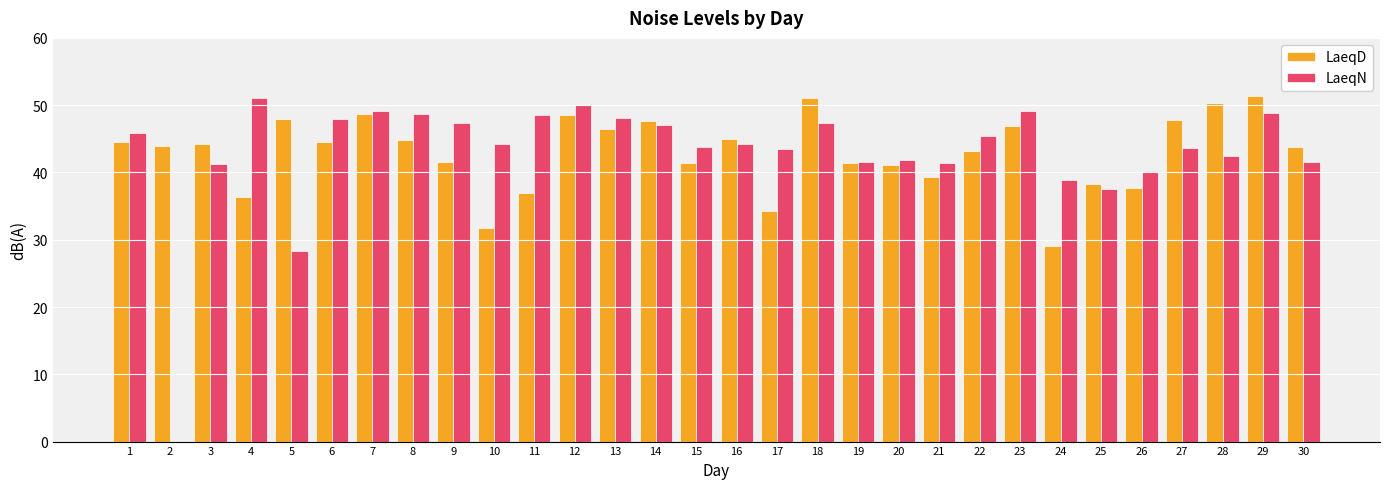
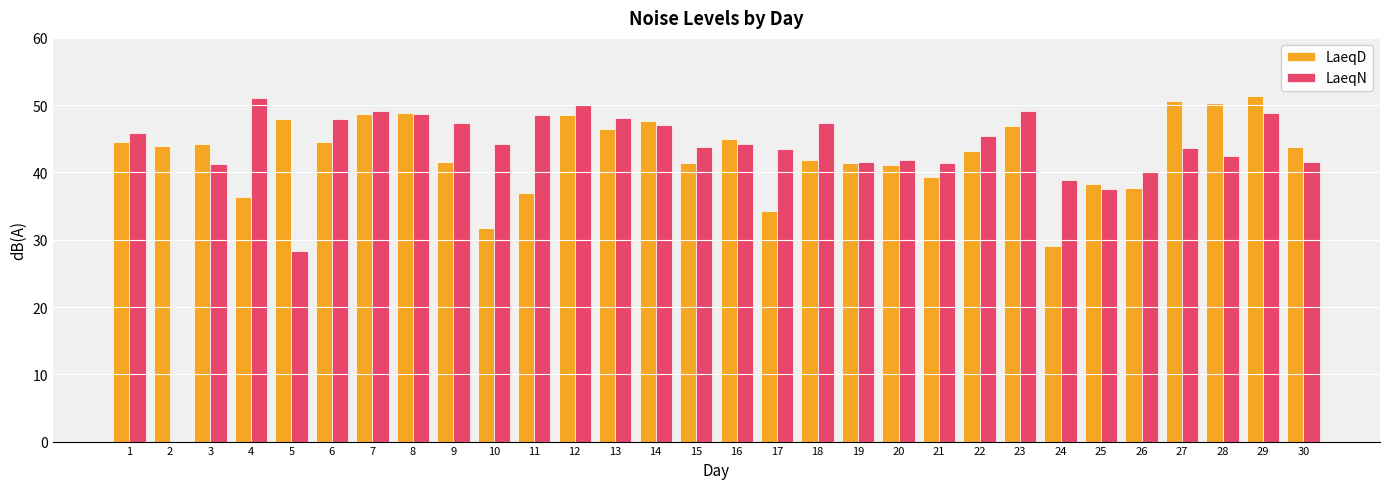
LaeqD, 8: 45 -> 49
LaeqD, 18: 51 -> 42
LaeqD, 27: 48 -> 51
